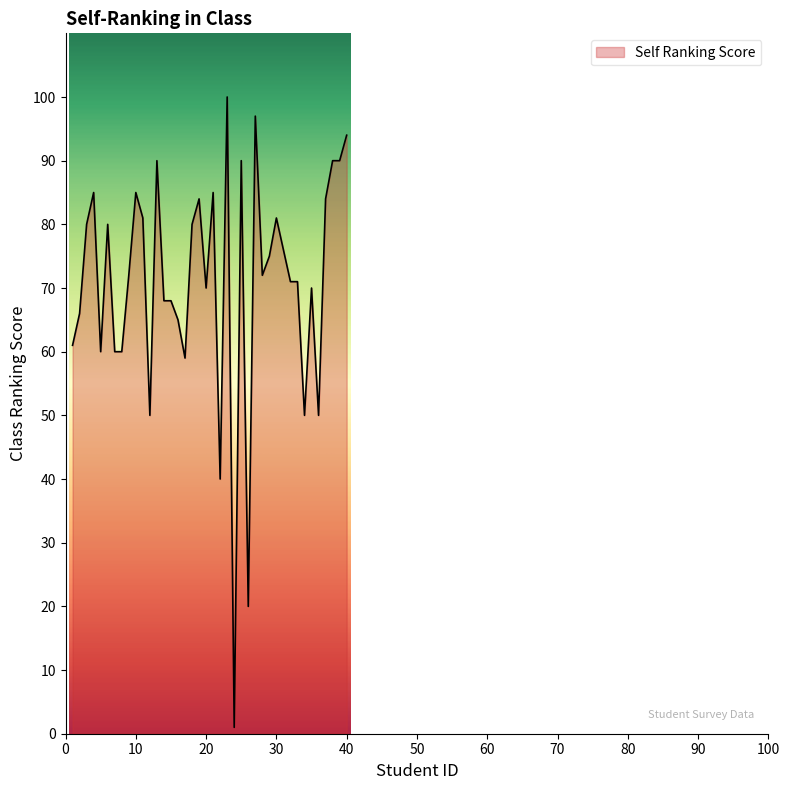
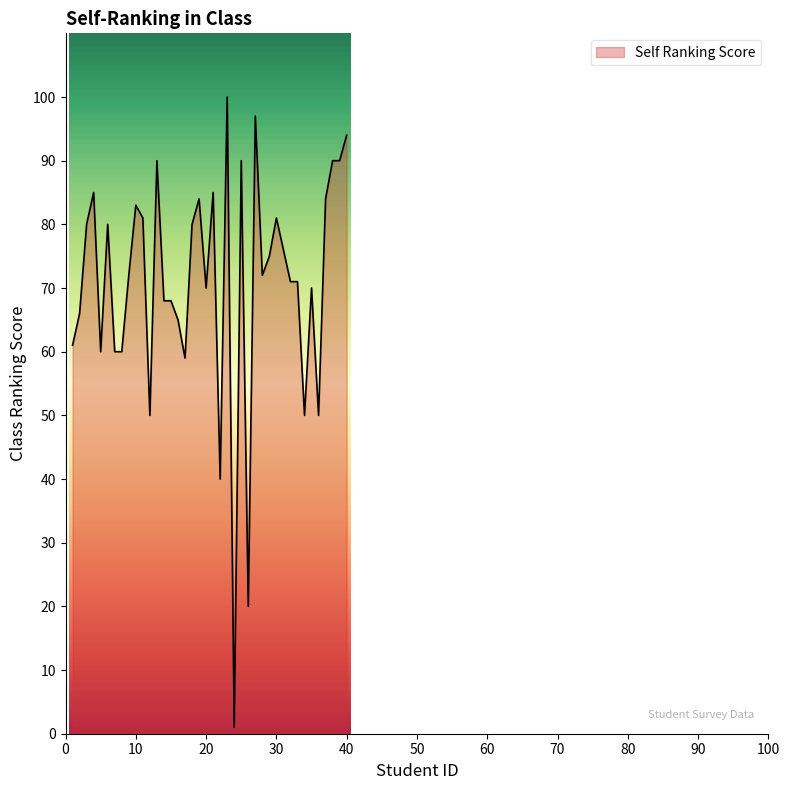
10: 85 -> 83
